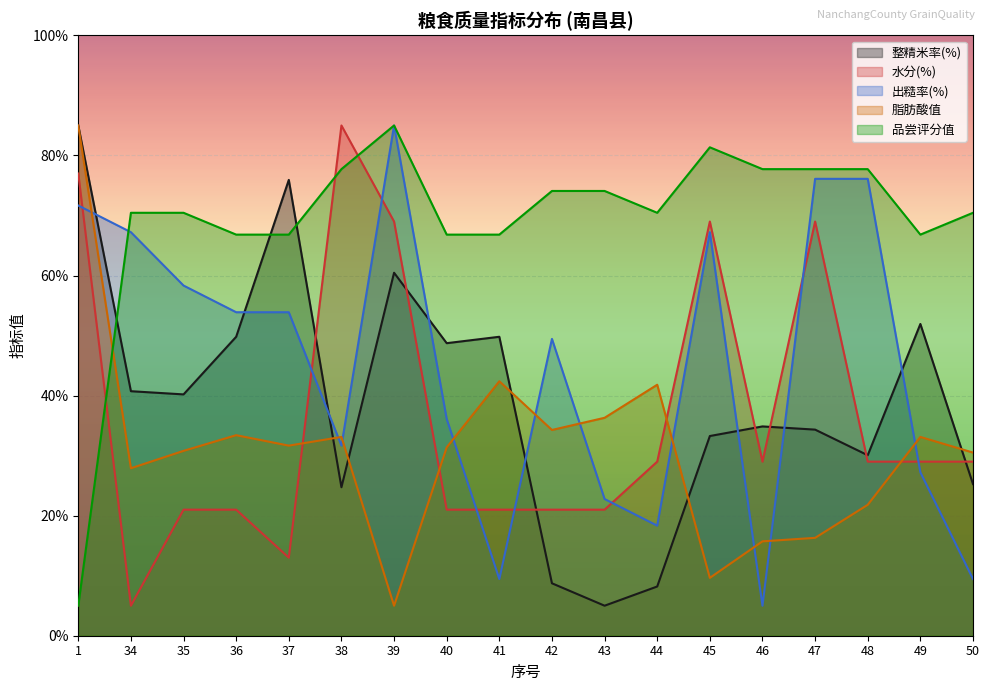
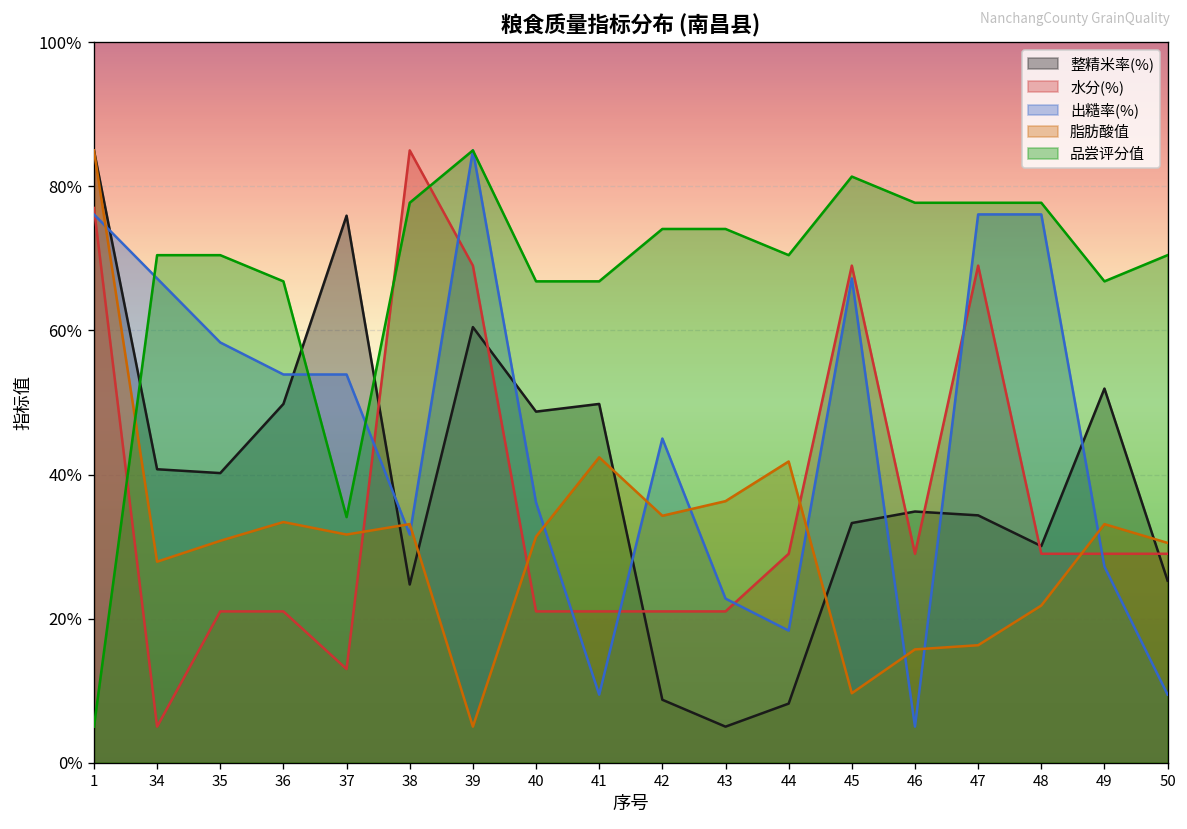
出糙率(%), 1: 72% -> 76%
品尝评分值, 37: 67% -> 34%
出糙率(%), 42: 49% -> 45%
